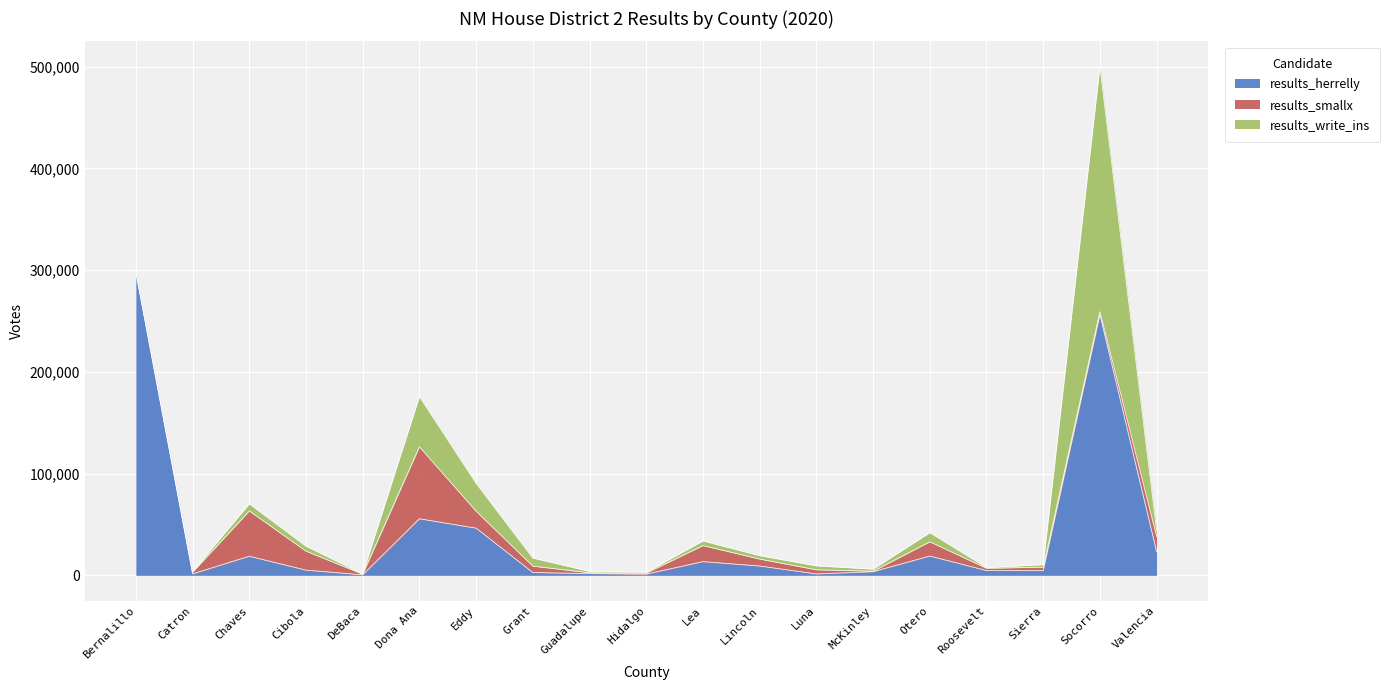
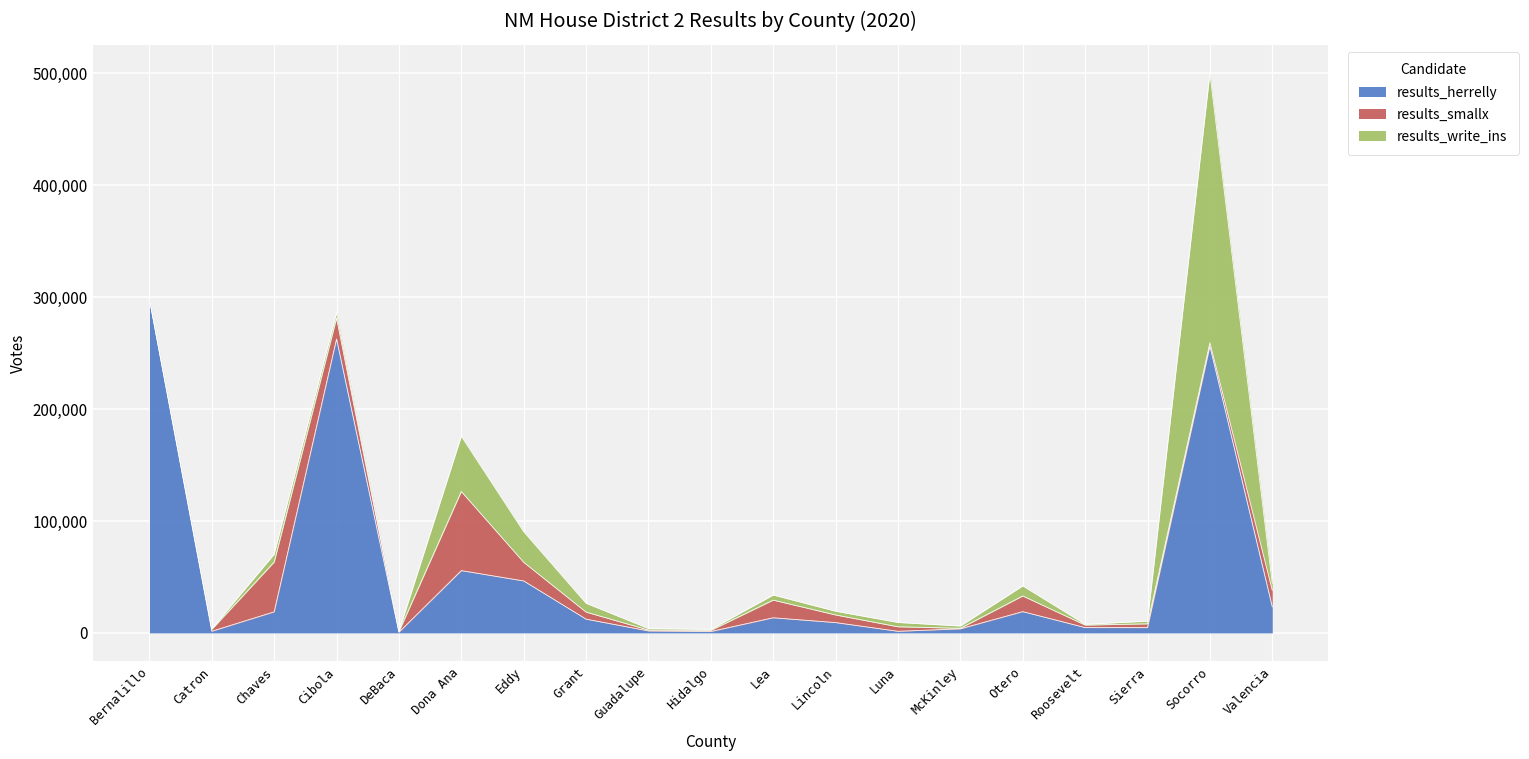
results_herrelly, Cibola: 5,000 -> 263,000
results_herrelly, Grant: 3,000 -> 12,000
